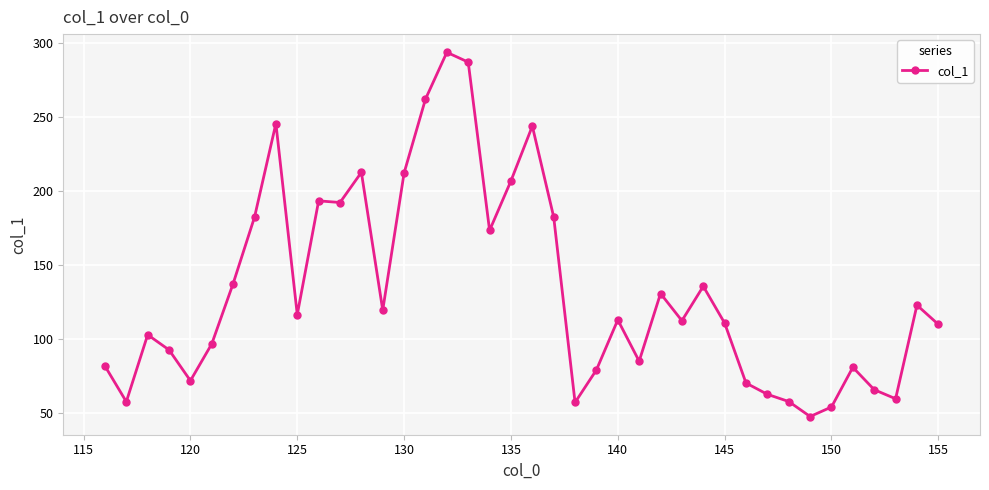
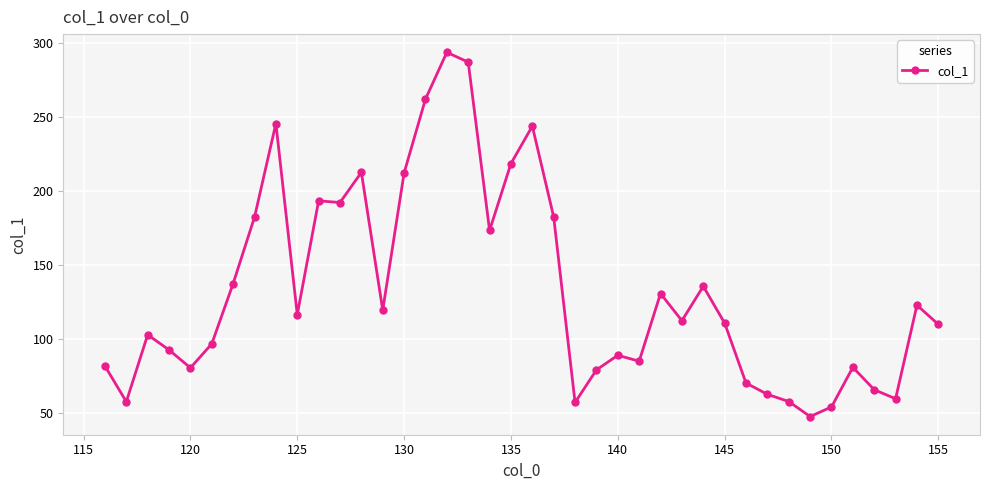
120: 72 -> 81
135: 207 -> 219
140: 113 -> 89
